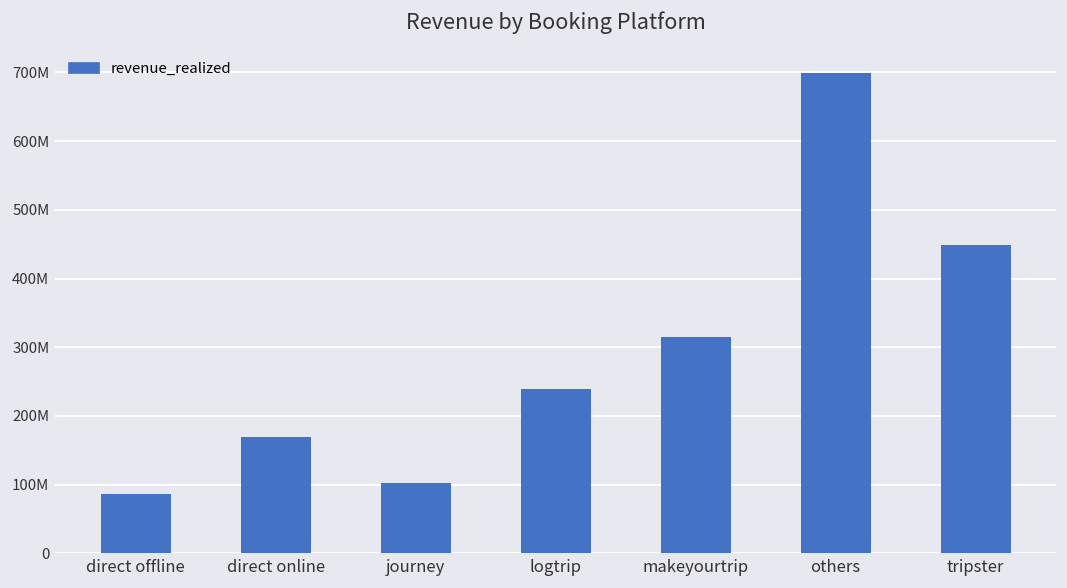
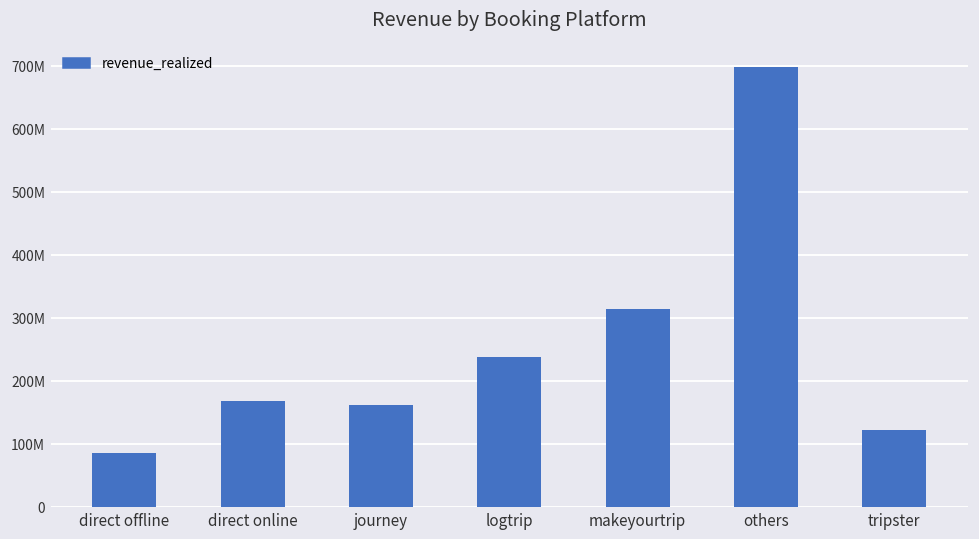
journey: 100000000 -> 160000000
tripster: 450000000 -> 120000000
